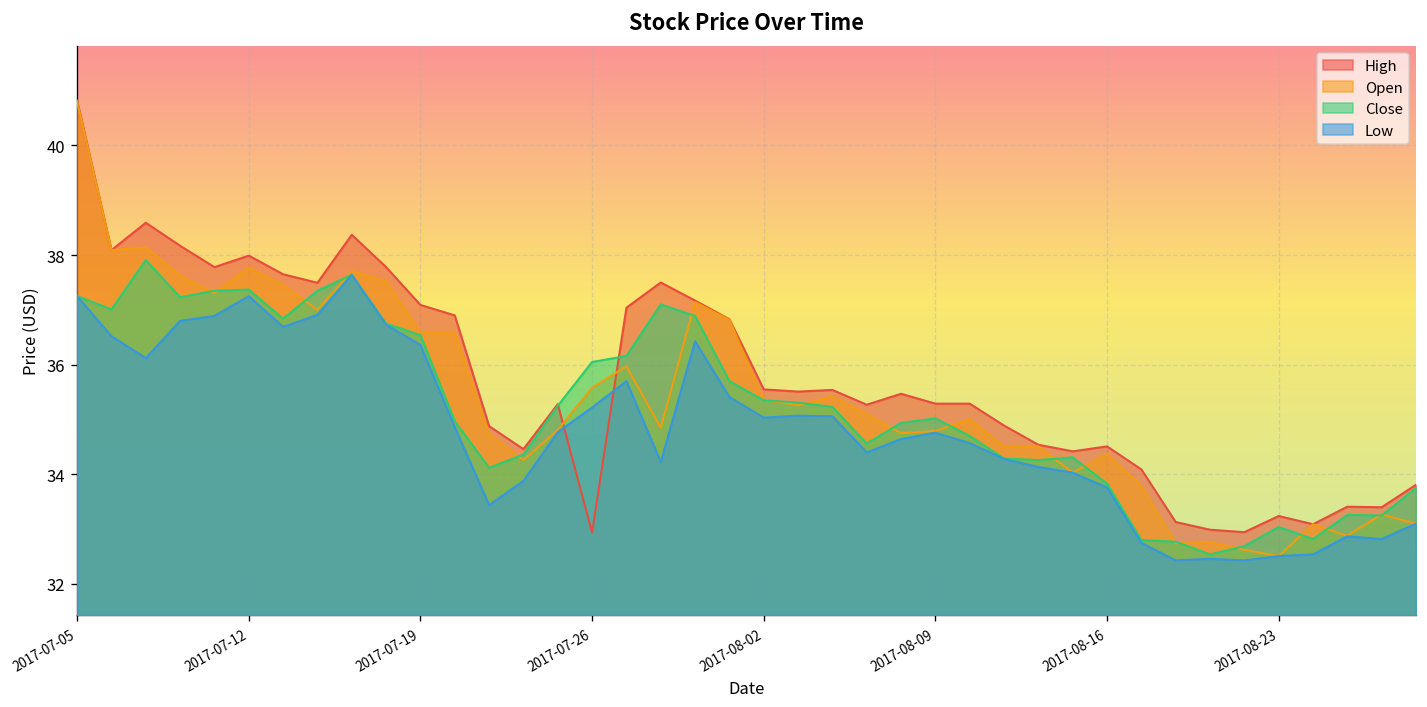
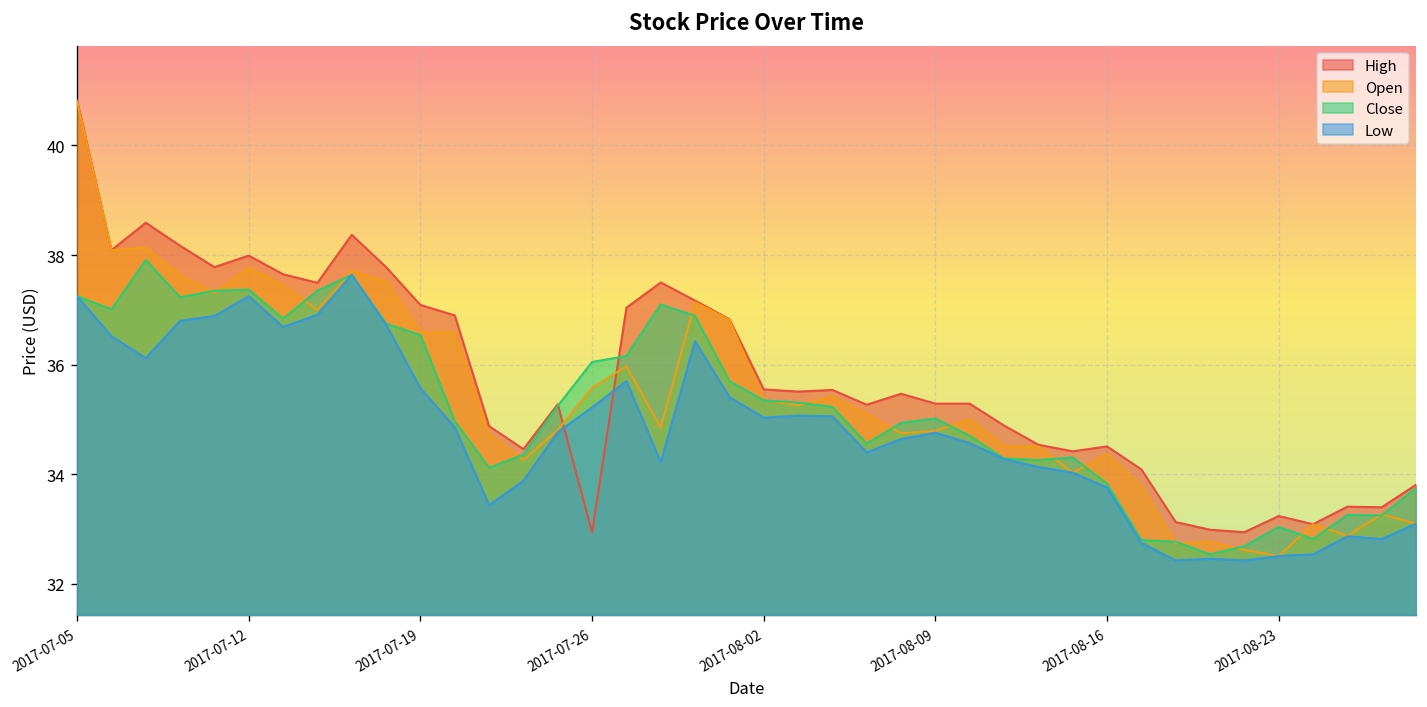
Low, 2017-07-19: 36.4 -> 35.6
